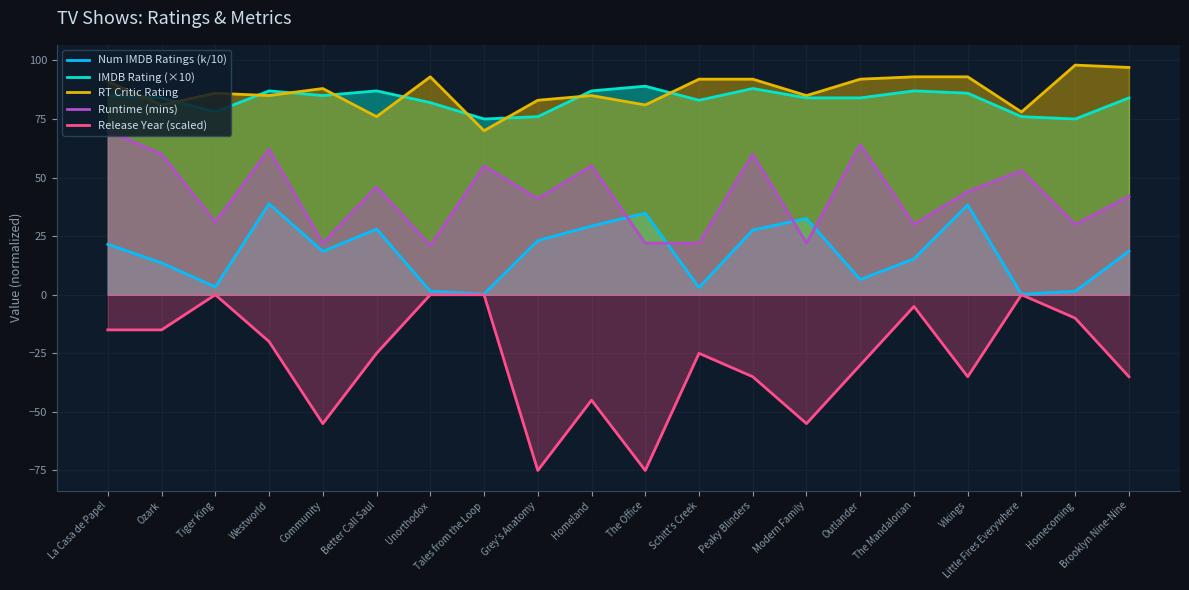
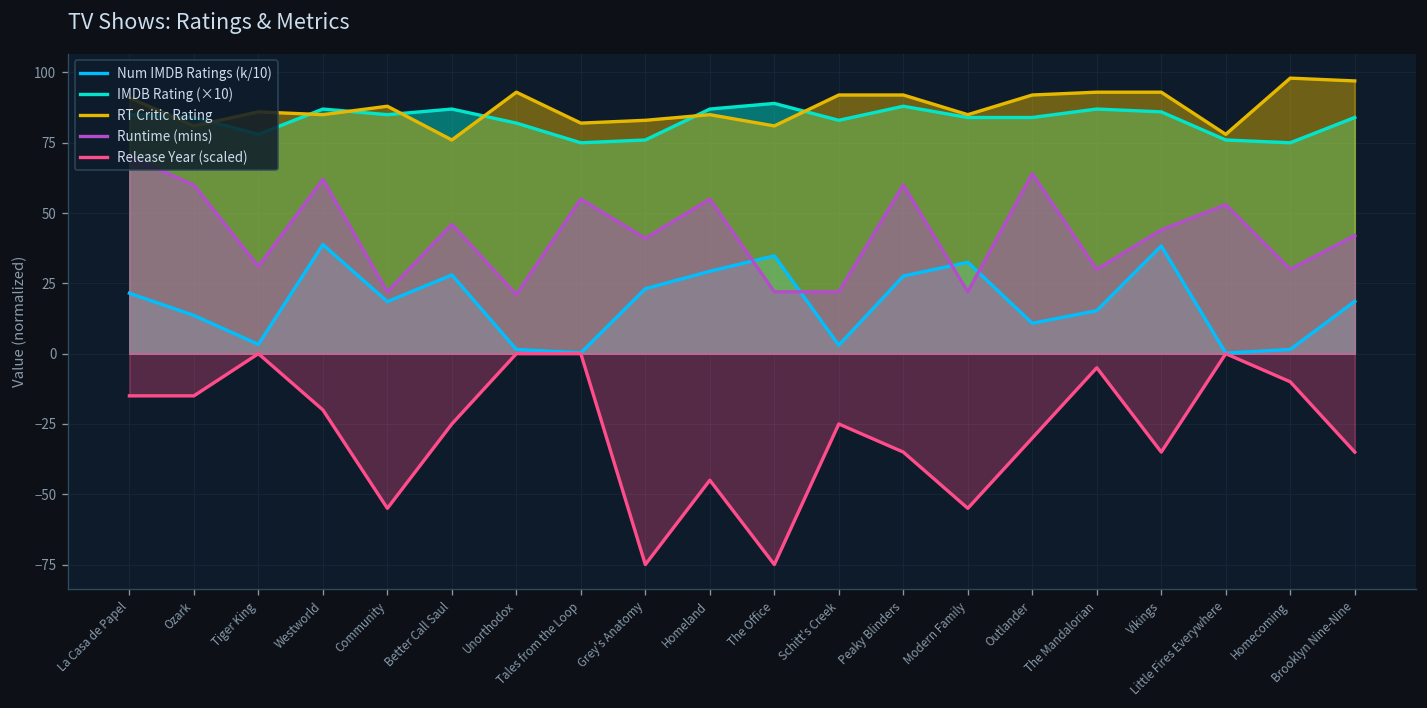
RT Critic Rating, Tales from the Loop: 70 -> 82
Num IMDB Ratings (k/10), Outlander: 7 -> 11
